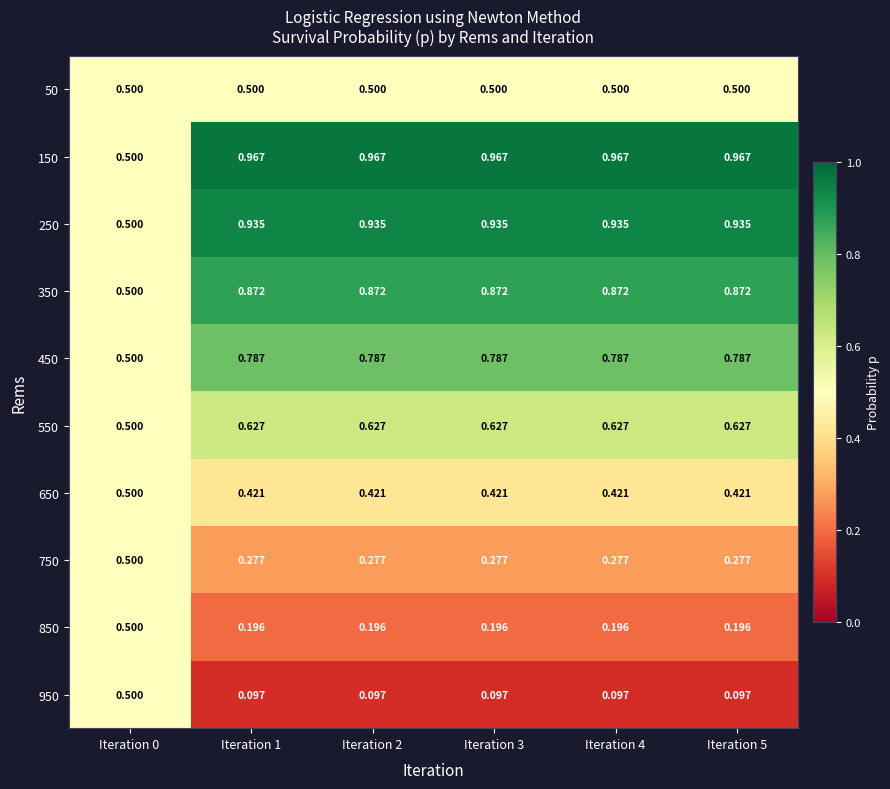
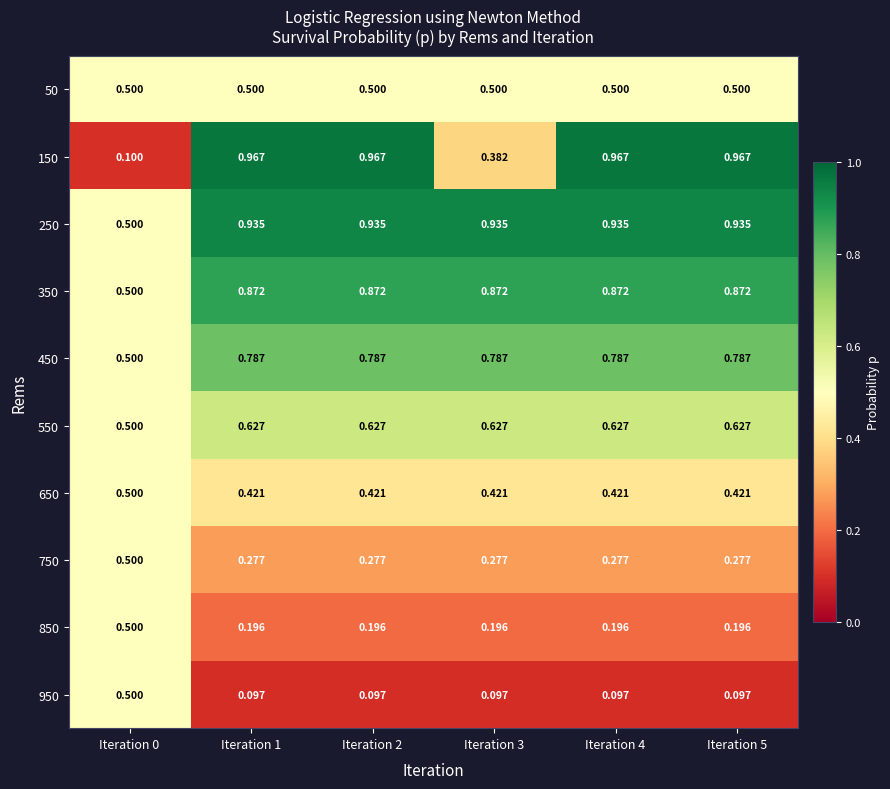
150, Iteration 0: 0.500 -> 0.100
150, Iteration 3: 0.967 -> 0.382
